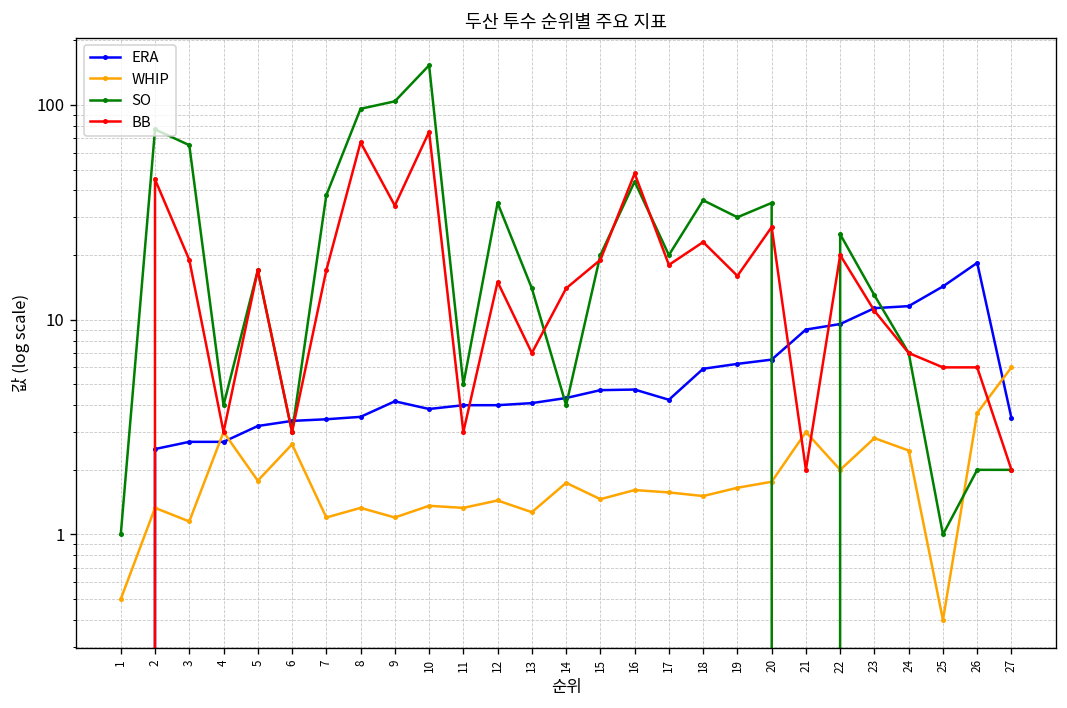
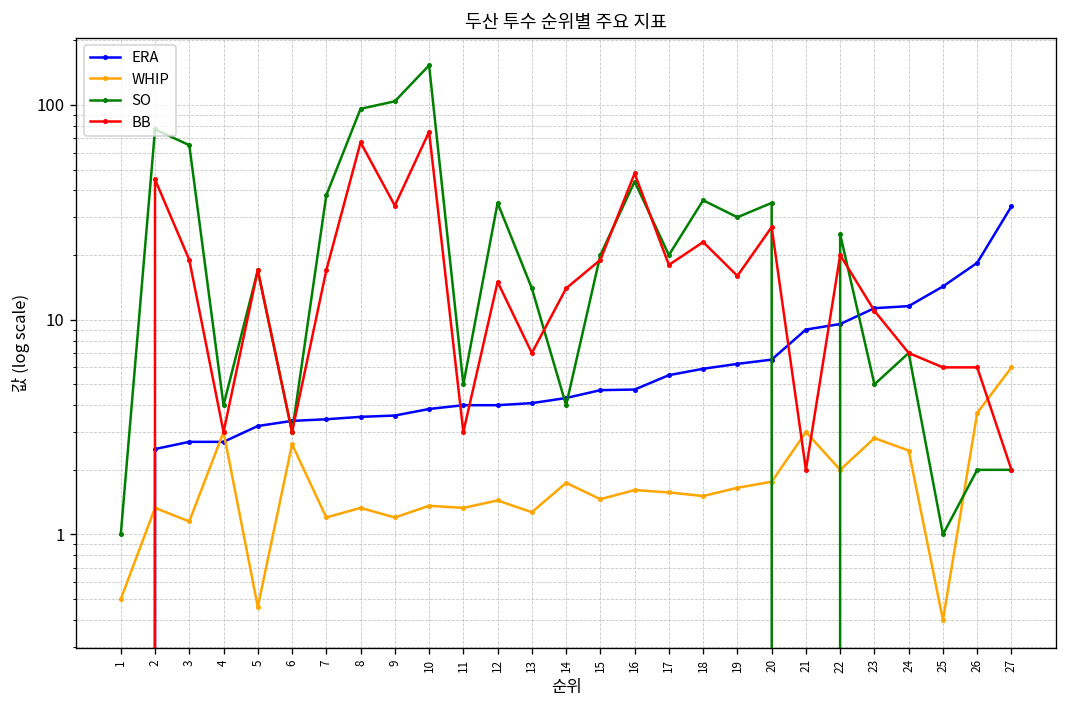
WHIP, 5: 1.8 -> 0.46
ERA, 9: 4.2 -> 3.6
ERA, 17: 4.2 -> 5.5
SO, 23: 13 -> 5
ERA, 27: 3.5 -> 34
